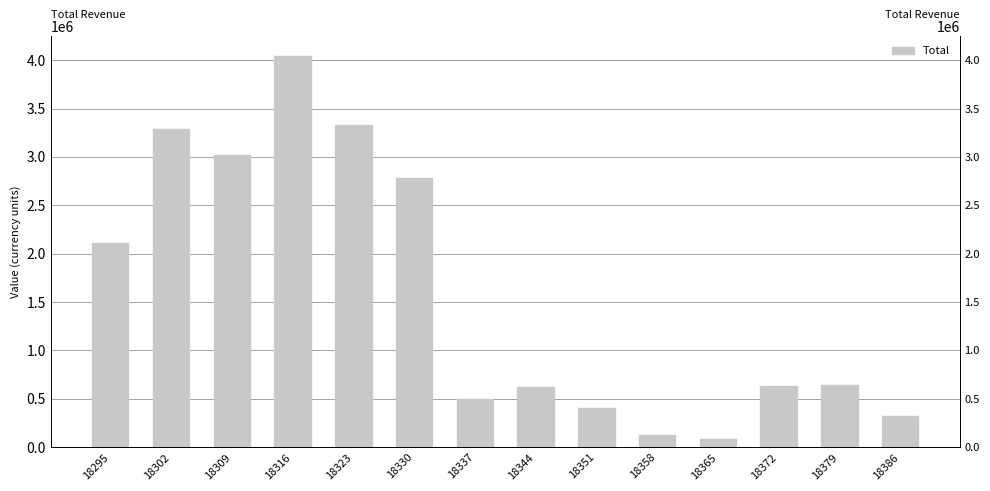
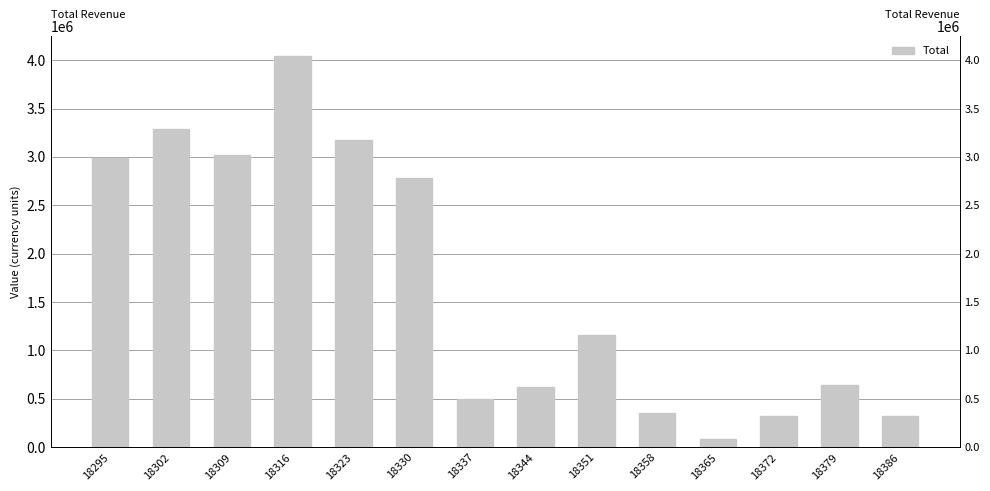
18295: 2100000 -> 3000000
18323: 3300000 -> 3200000
18351: 400000 -> 1200000
18358: 100000 -> 400000
18372: 600000 -> 300000
